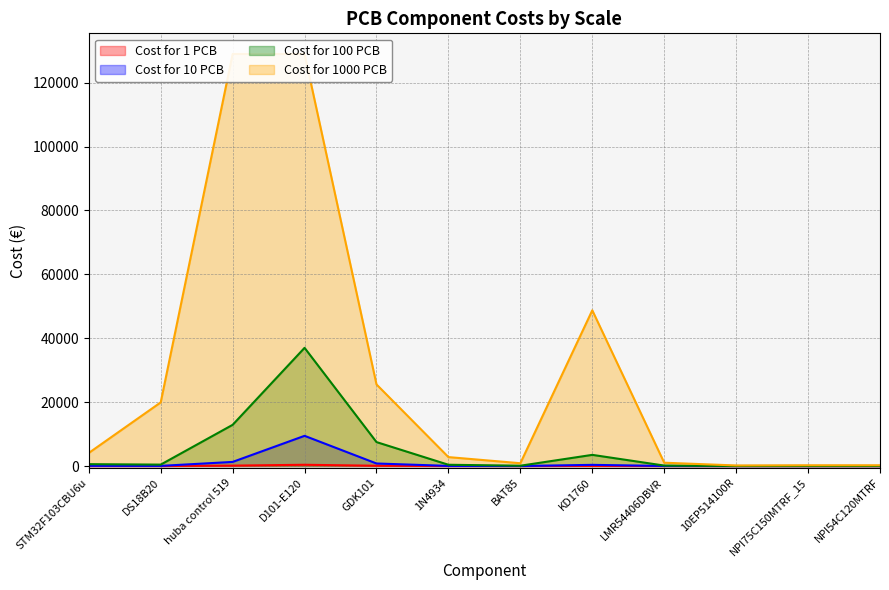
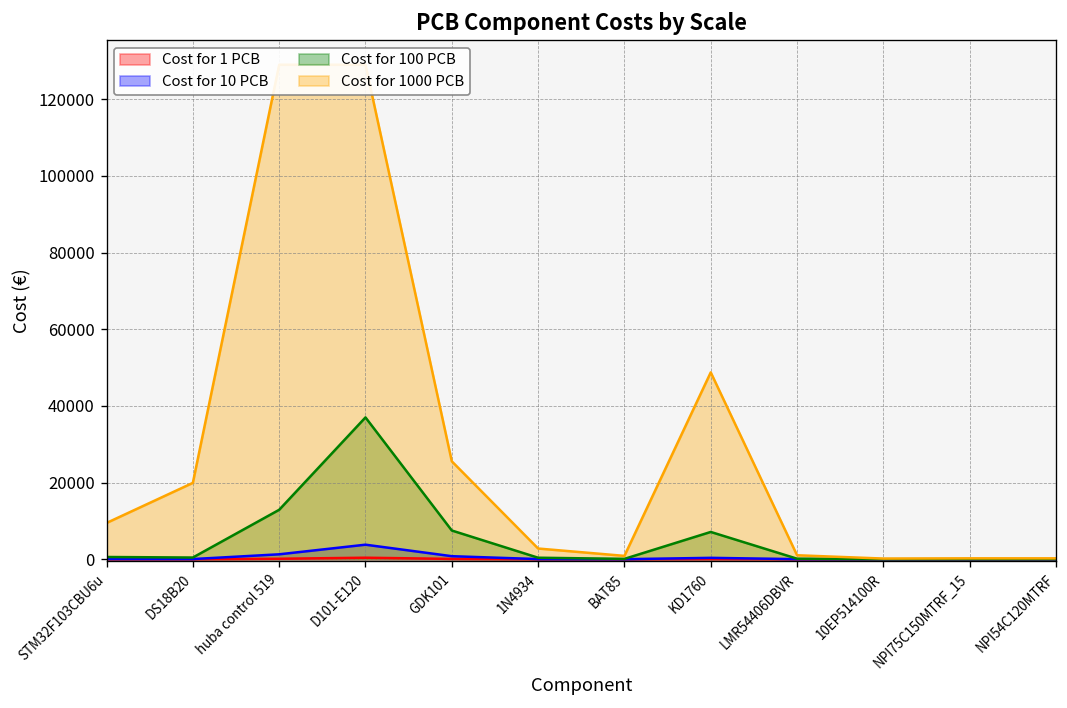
Cost for 1000 PCB, STM32F103CBU6u: 4000 -> 9000
Cost for 10 PCB, D101-E120: 9000 -> 4000
Cost for 100 PCB, KD1760: 4000 -> 7000
